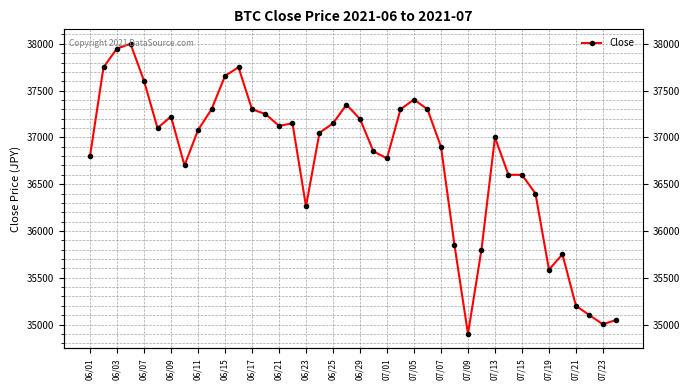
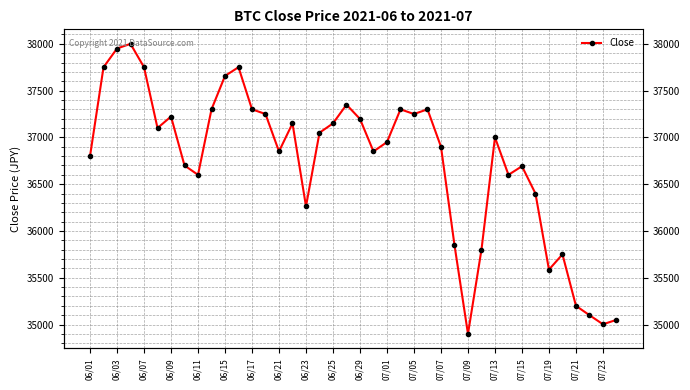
06/07: 37600 -> 37800
06/11: 37100 -> 36600
06/21: 37100 -> 36900
07/01: 36800 -> 37000
07/05: 37400 -> 37300
07/15: 36600 -> 36700
